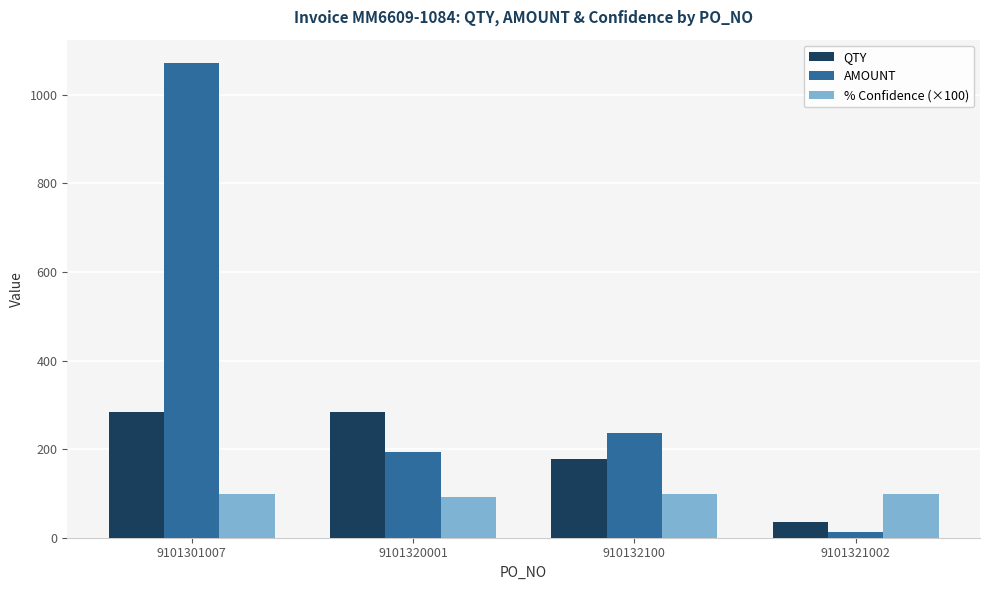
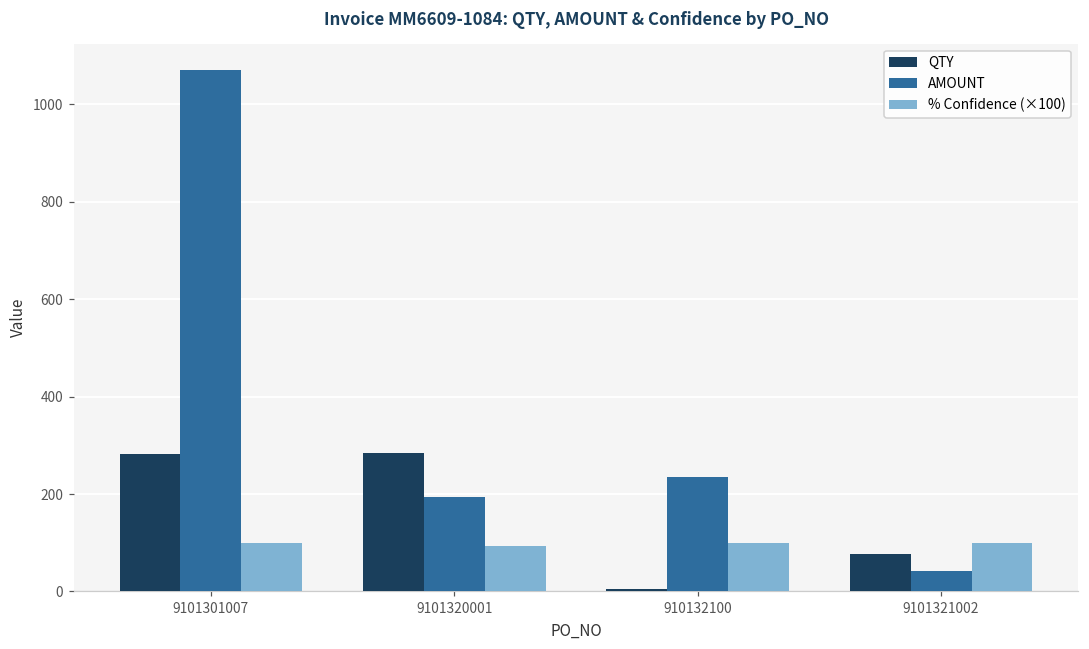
QTY, 910132100: 180 -> 10
QTY, 9101321002: 40 -> 80
AMOUNT, 9101321002: 10 -> 40
